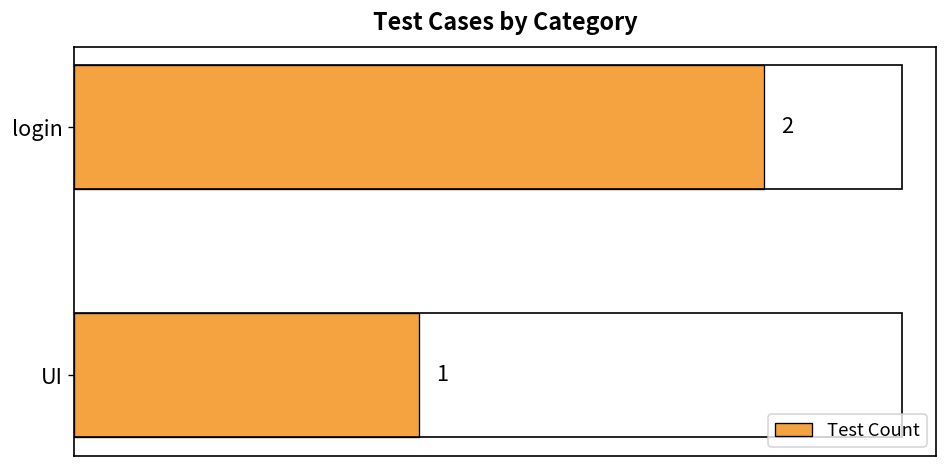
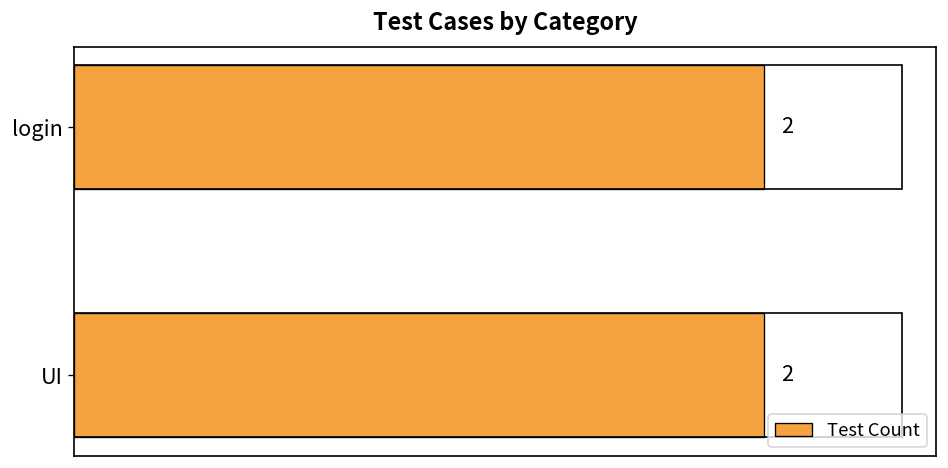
UI: 1 -> 2
